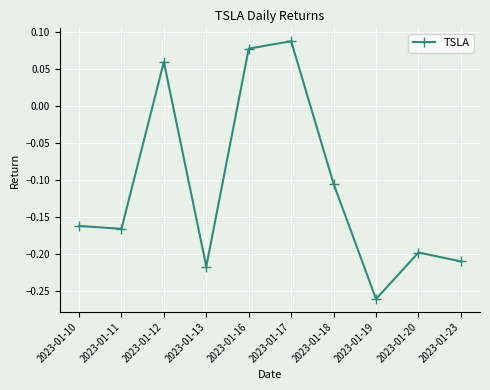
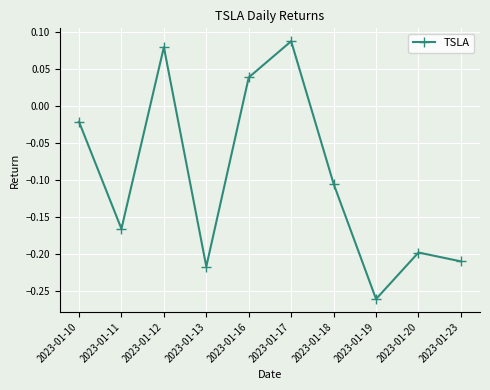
2023-01-10: -0.16 -> -0.02
2023-01-12: 0.06 -> 0.08
2023-01-16: 0.08 -> 0.04
